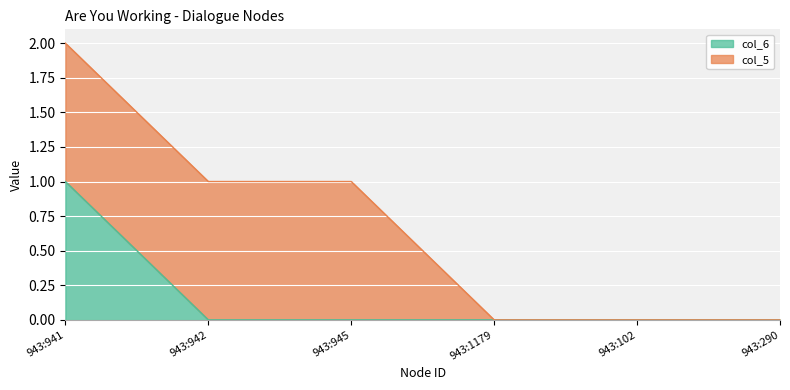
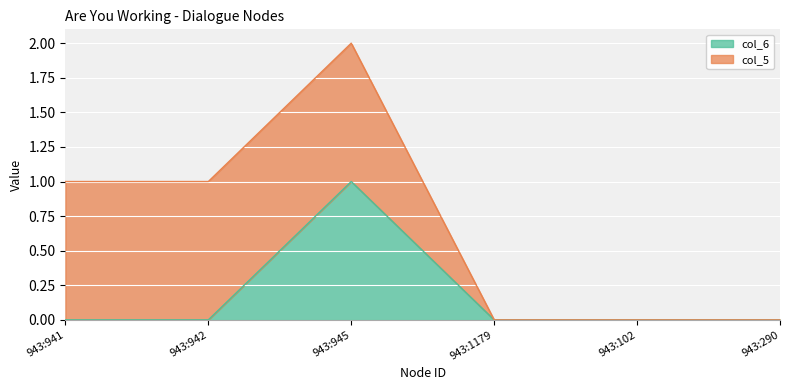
col_6, 943:941: 1 -> 0
col_6, 943:945: 0 -> 1
